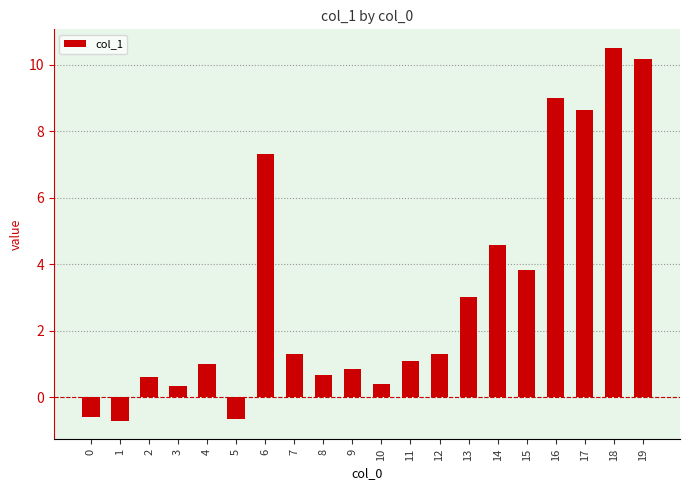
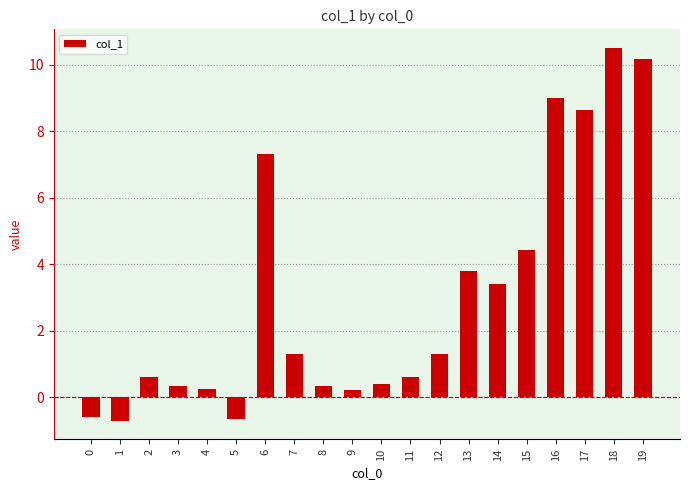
4: 1.0 -> 0.2
8: 0.7 -> 0.3
9: 0.8 -> 0.2
11: 1.1 -> 0.6
13: 3.0 -> 3.8
14: 4.6 -> 3.4
15: 3.8 -> 4.4
